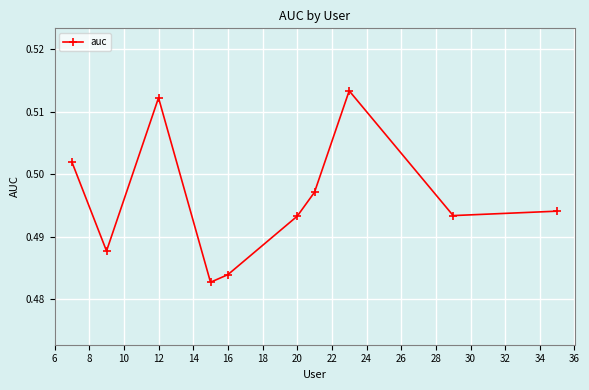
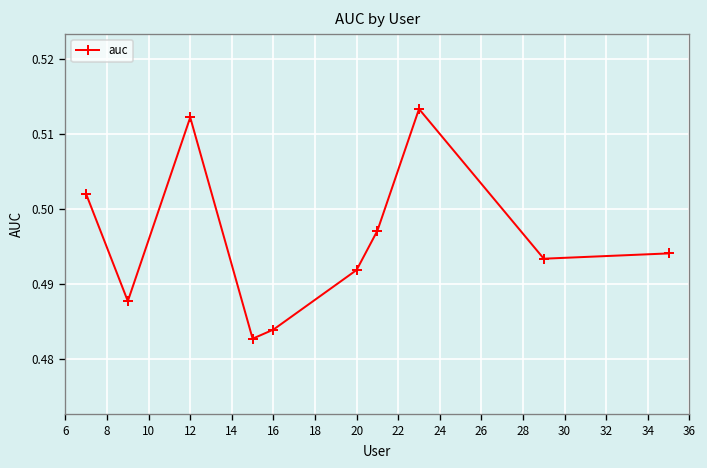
20: 0.493 -> 0.492
